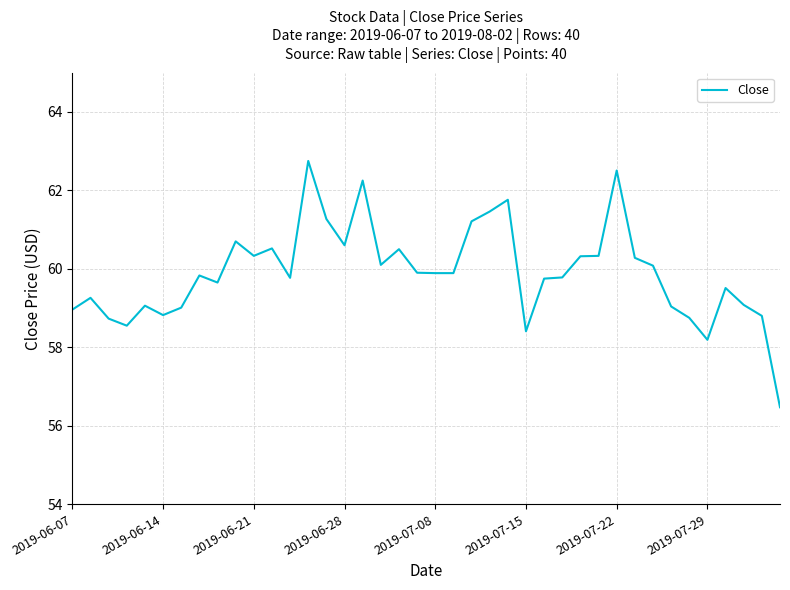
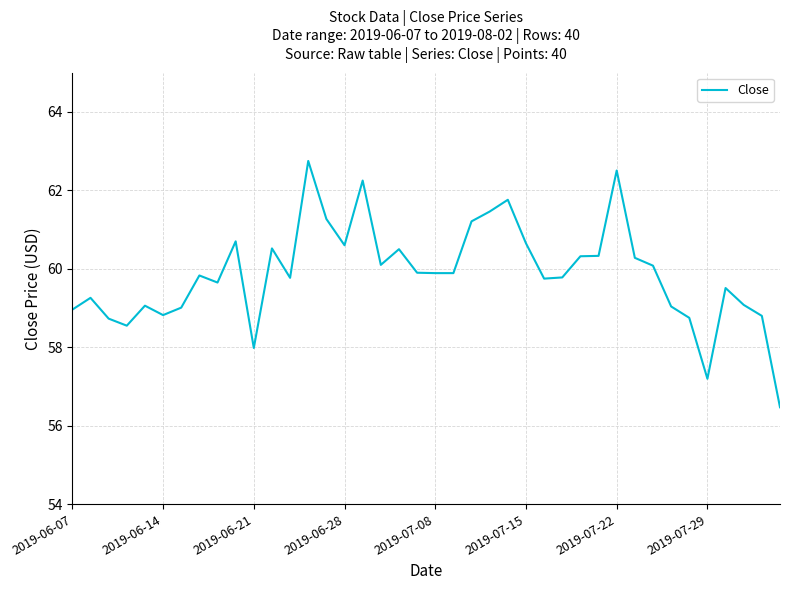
2019-06-21: 60.3 -> 58.0
2019-07-15: 58.4 -> 60.7
2019-07-29: 58.2 -> 57.2
